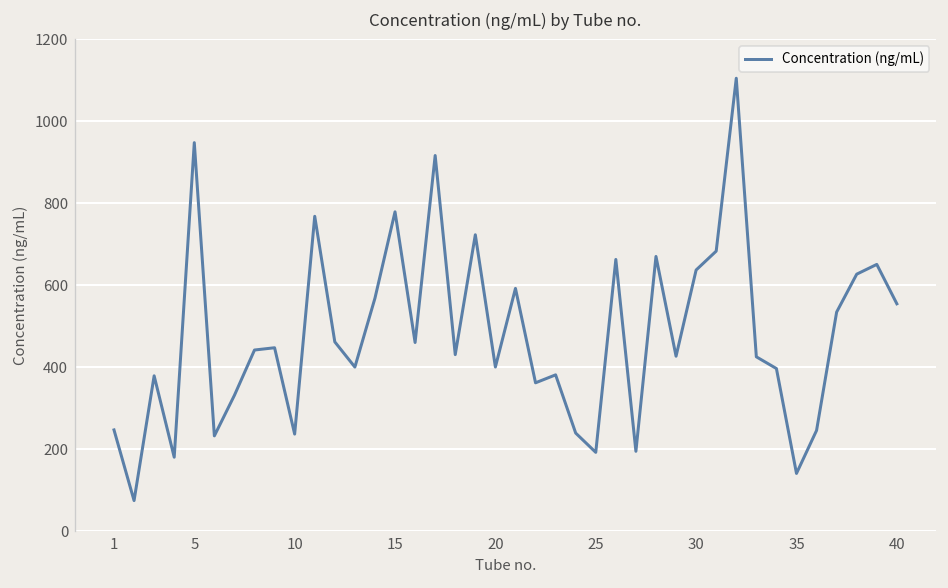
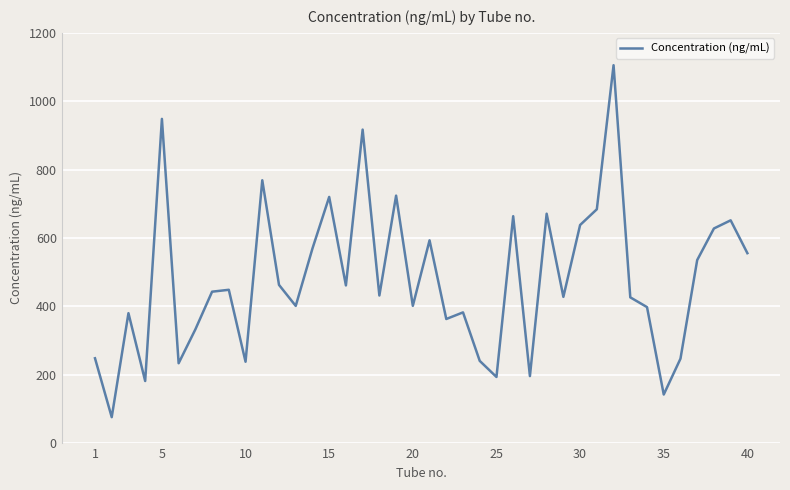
15: 780 -> 720
